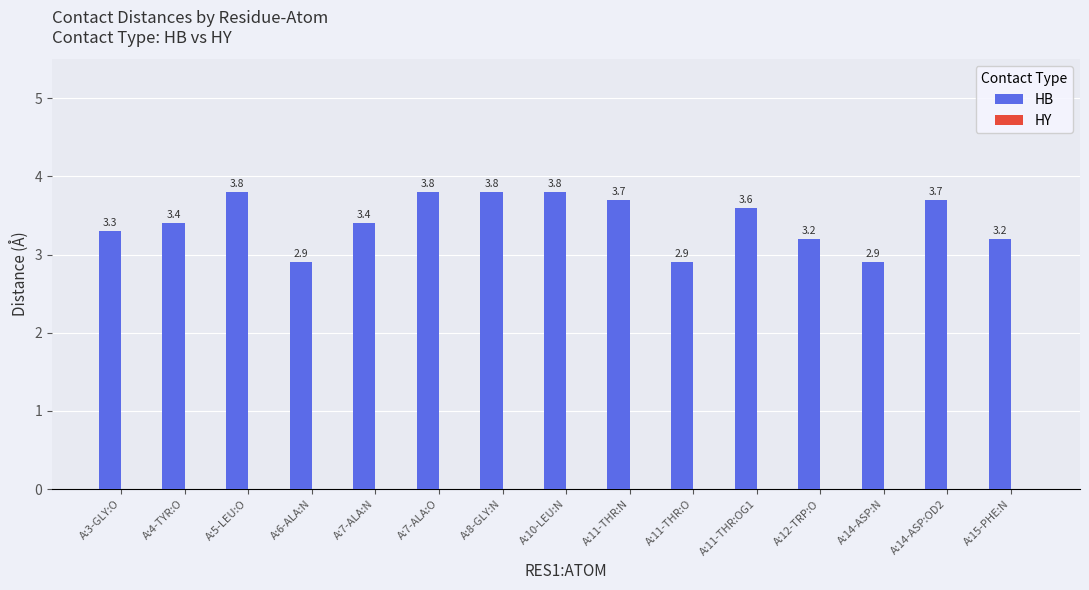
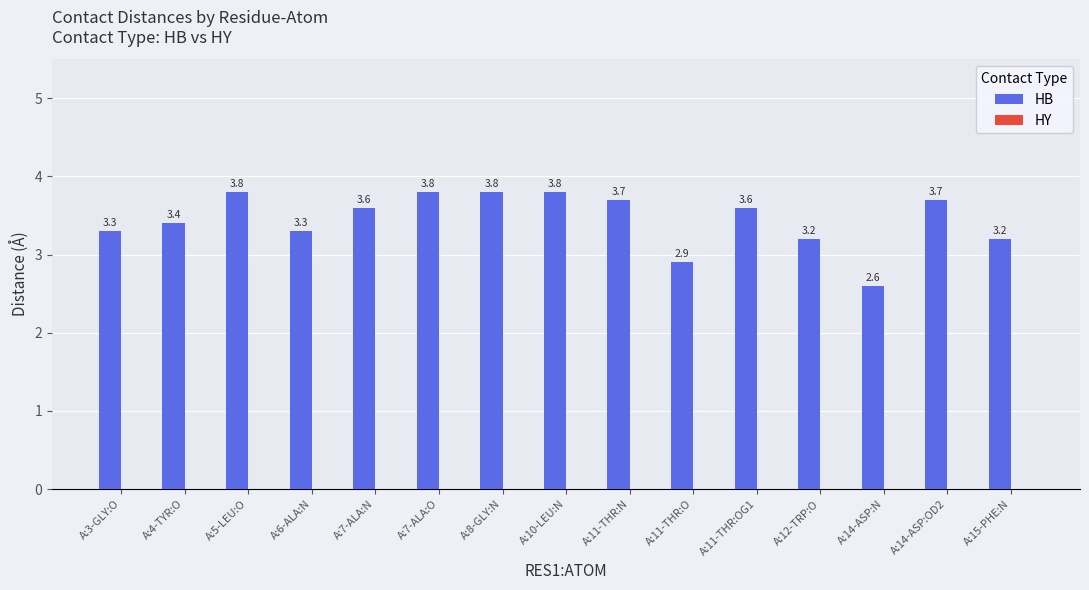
HB, A:6-ALA:N: 2.9 -> 3.3
HB, A:7-ALA:N: 3.4 -> 3.6
HB, A:14-ASP:N: 2.9 -> 2.6
